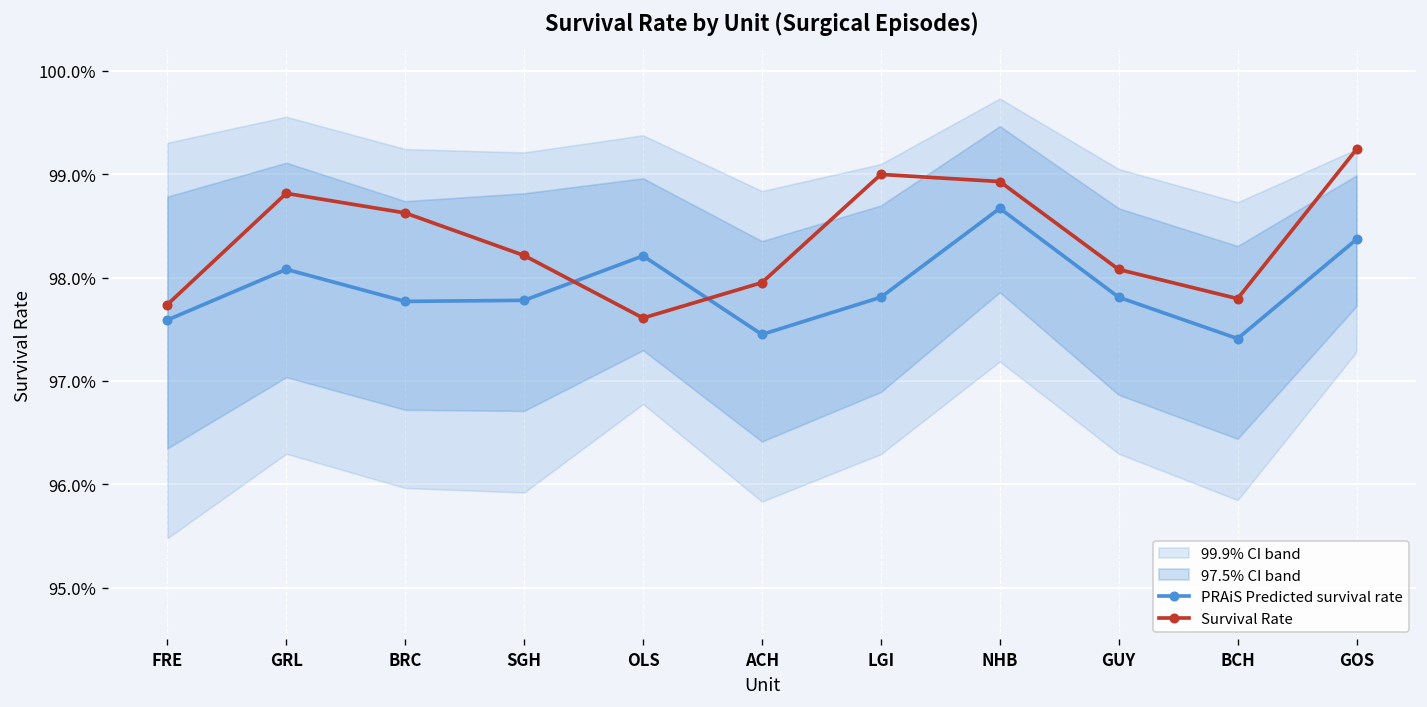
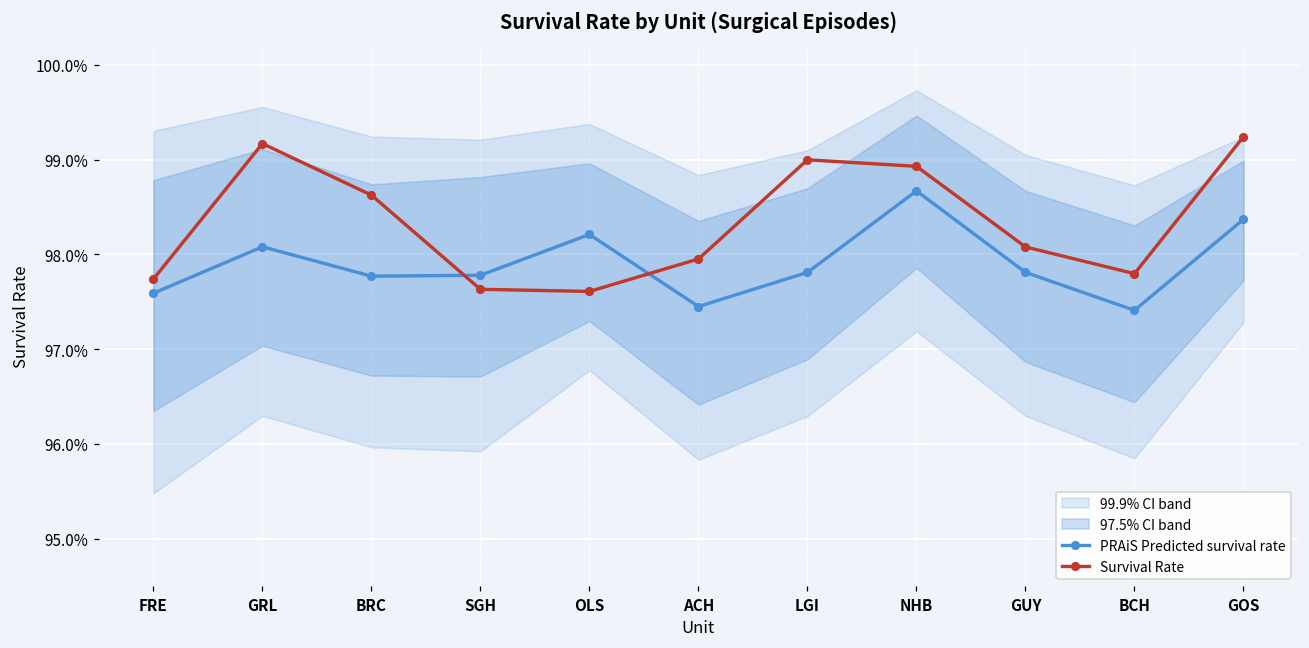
Survival Rate, GRL: 98.8% -> 99.2%
Survival Rate, SGH: 98.2% -> 97.6%
